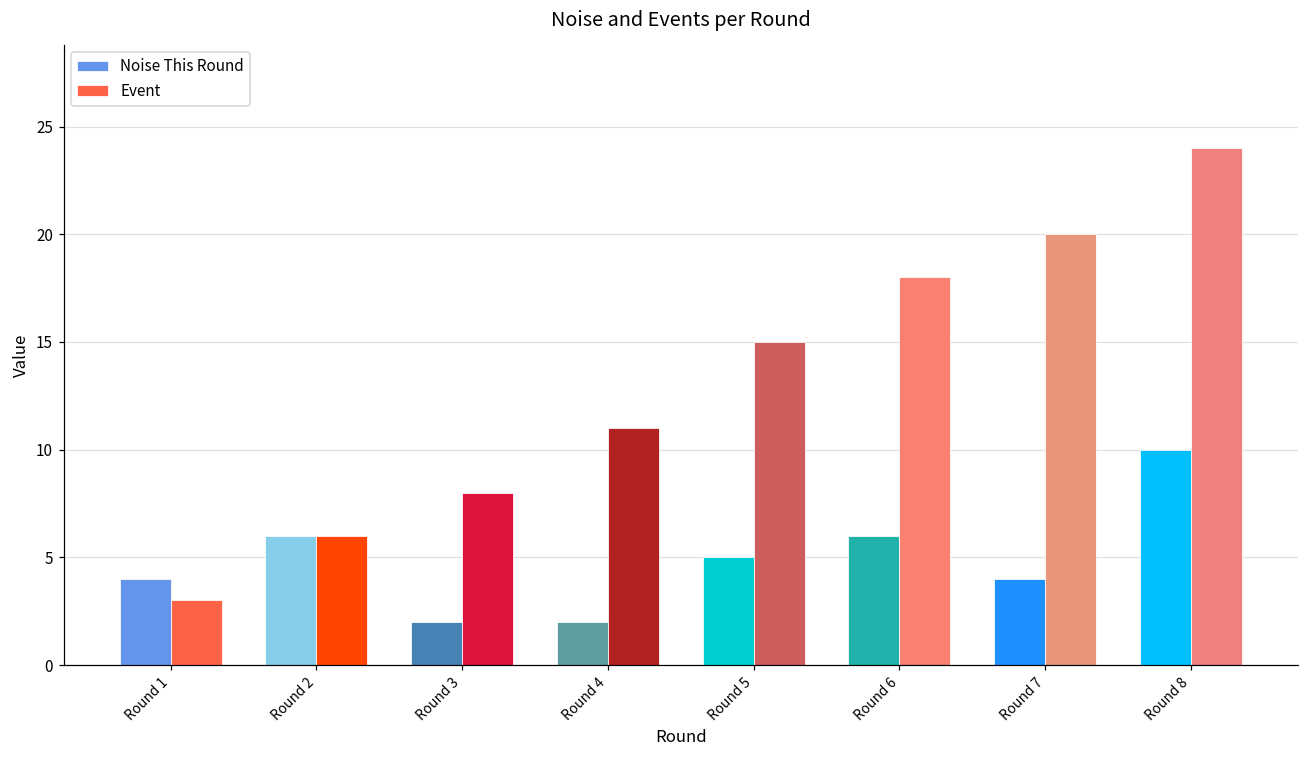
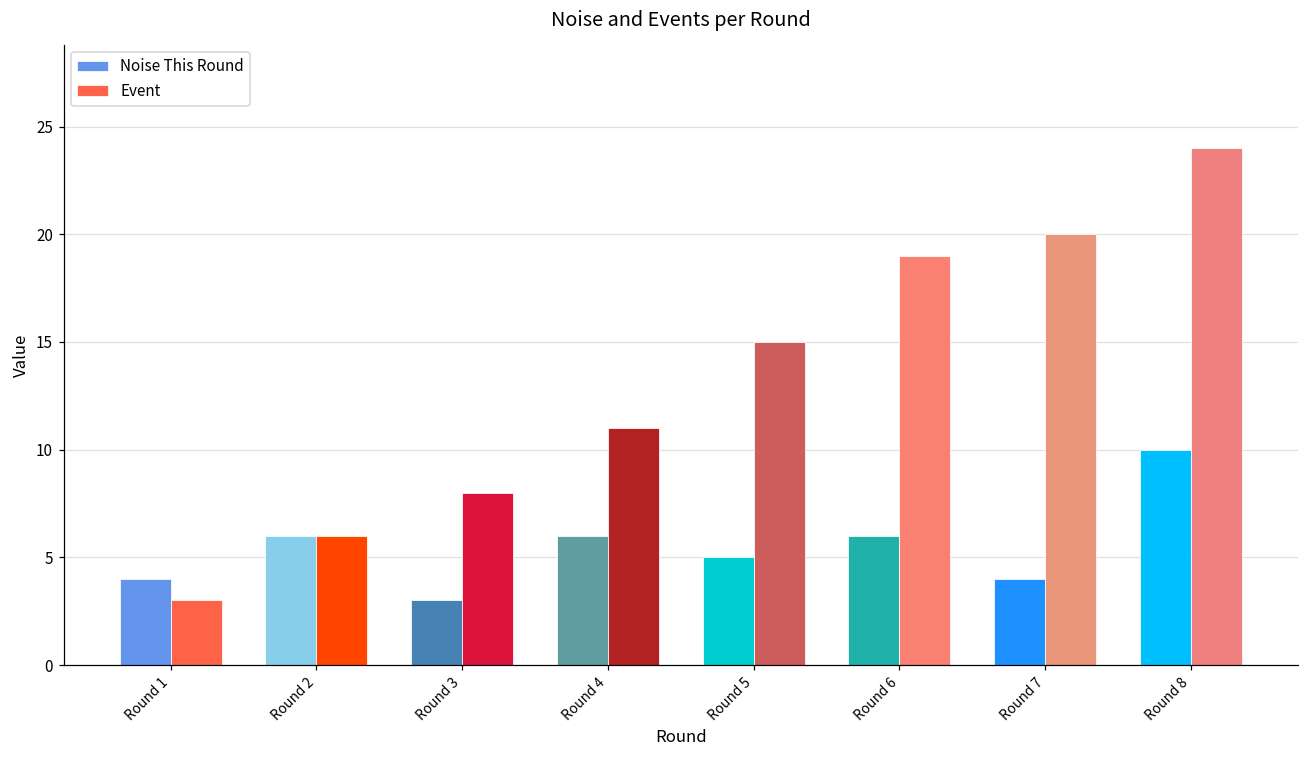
Noise This Round, Round 3: 2 -> 3
Noise This Round, Round 4: 2 -> 6
Event, Round 6: 18 -> 19
